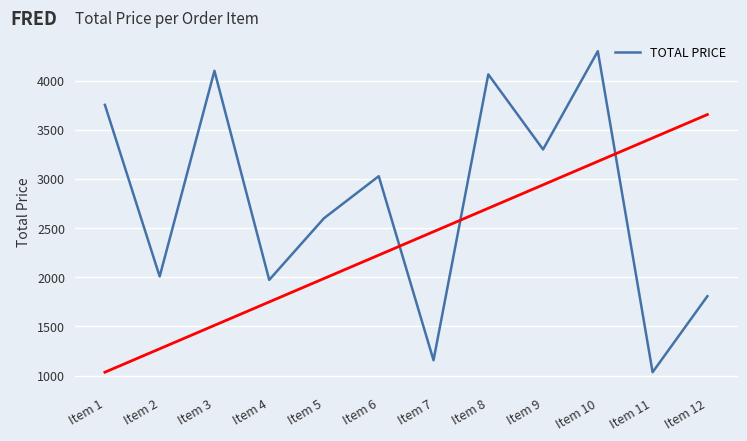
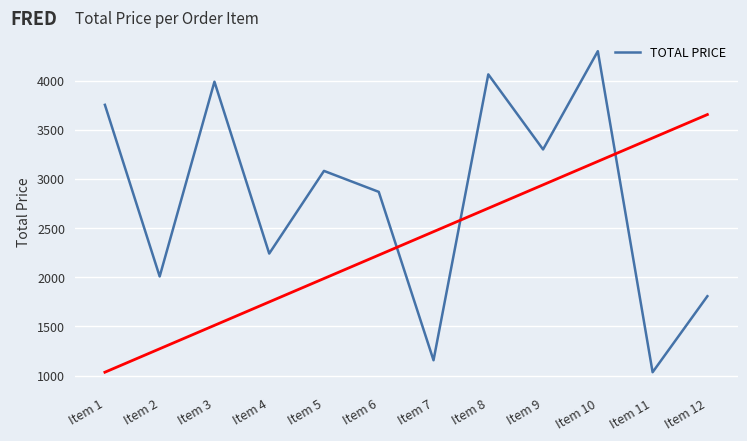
TOTAL PRICE, Item 3: 4100 -> 4000
TOTAL PRICE, Item 4: 2000 -> 2200
TOTAL PRICE, Item 5: 2600 -> 3100
TOTAL PRICE, Item 6: 3000 -> 2900
